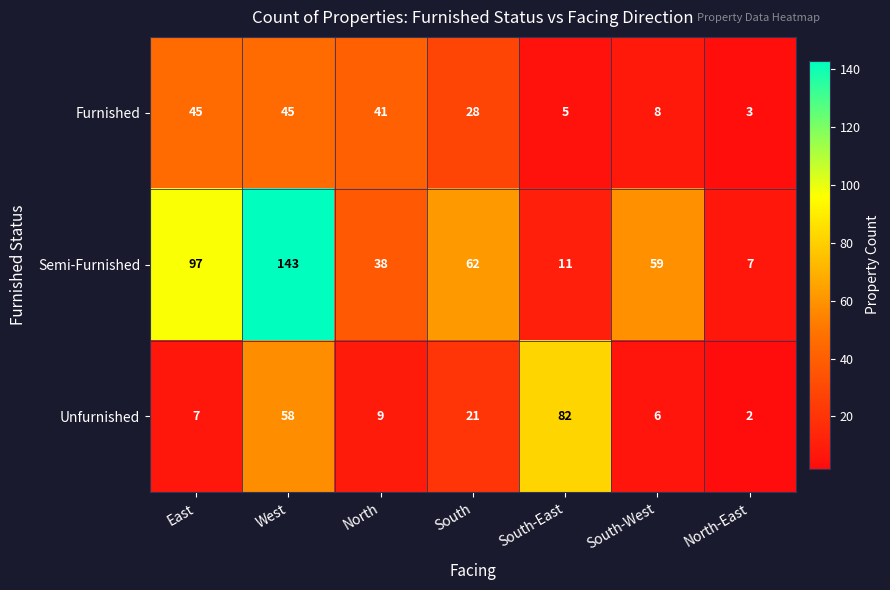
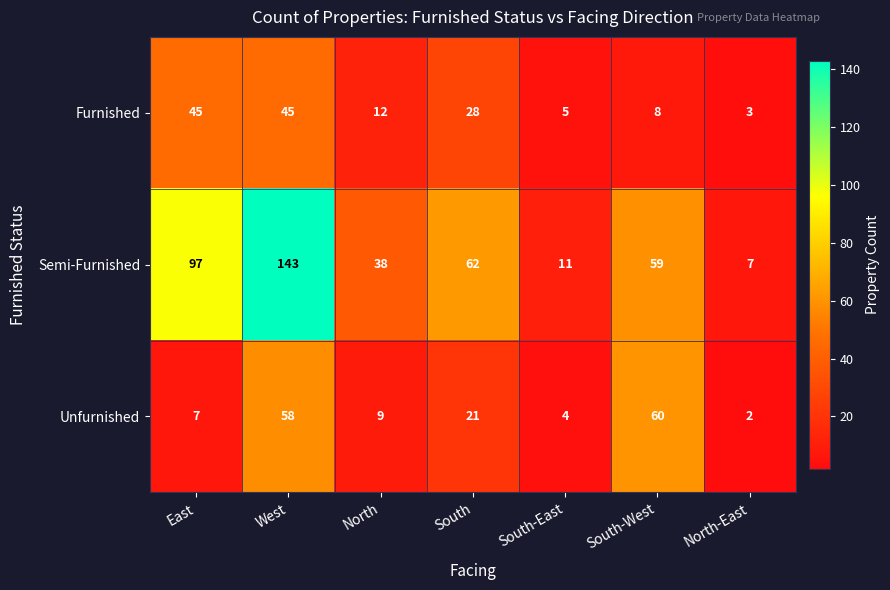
Furnished, North: 41 -> 12
Unfurnished, South-East: 82 -> 4
Unfurnished, South-West: 6 -> 60
